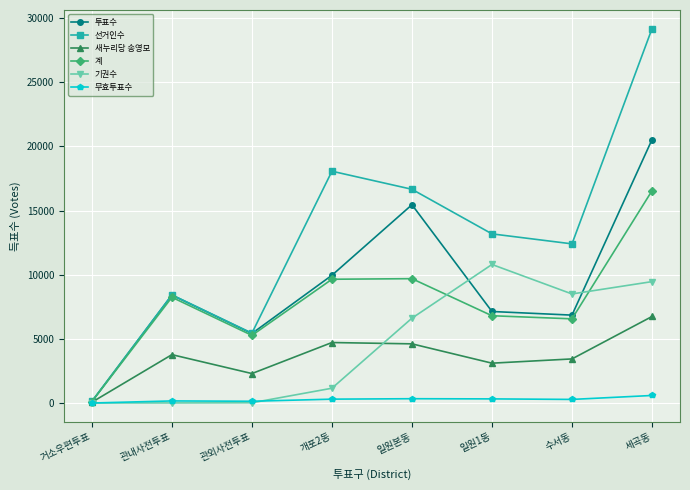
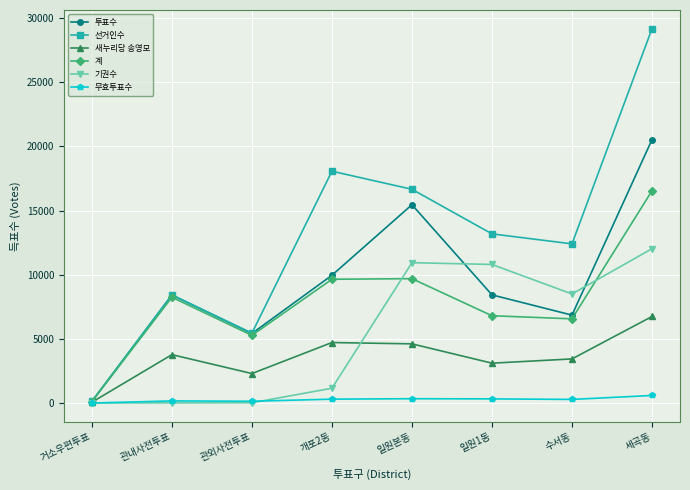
기권수, 일원본동: 6600 -> 10900
투표수, 일원1동: 7100 -> 8400
기권수, 세곡동: 9500 -> 12000
